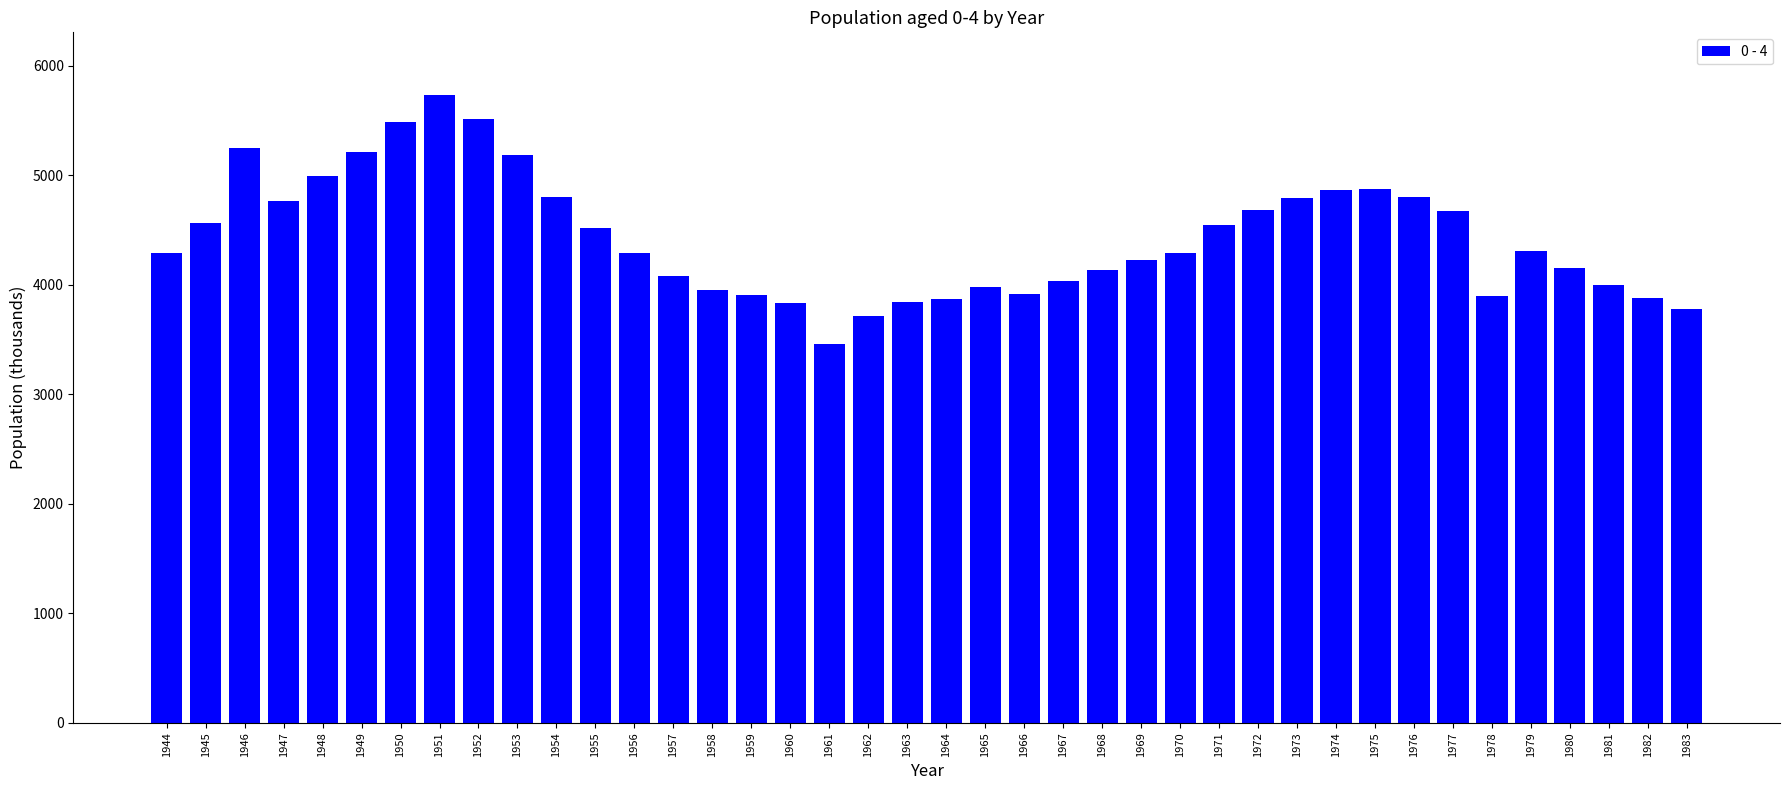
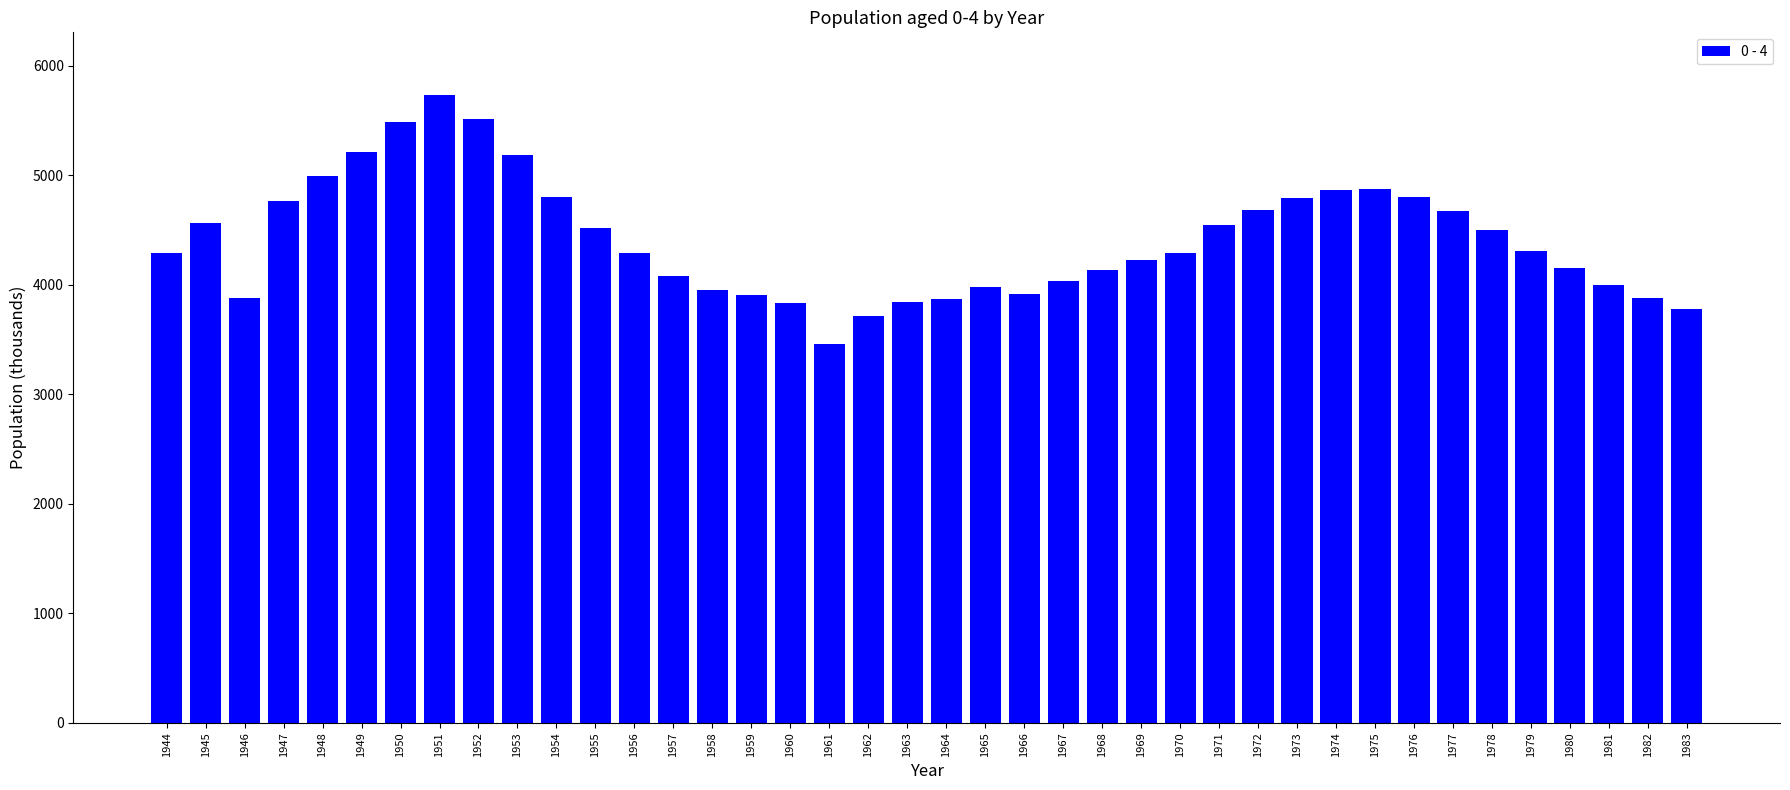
1946: 5250 -> 3880
1978: 3900 -> 4500
